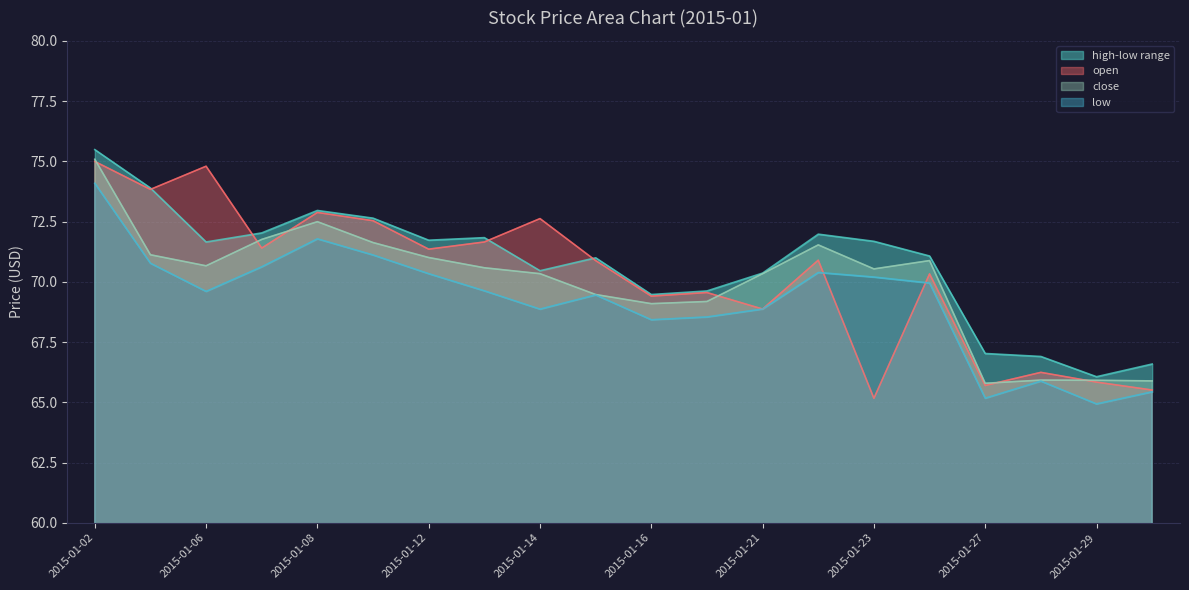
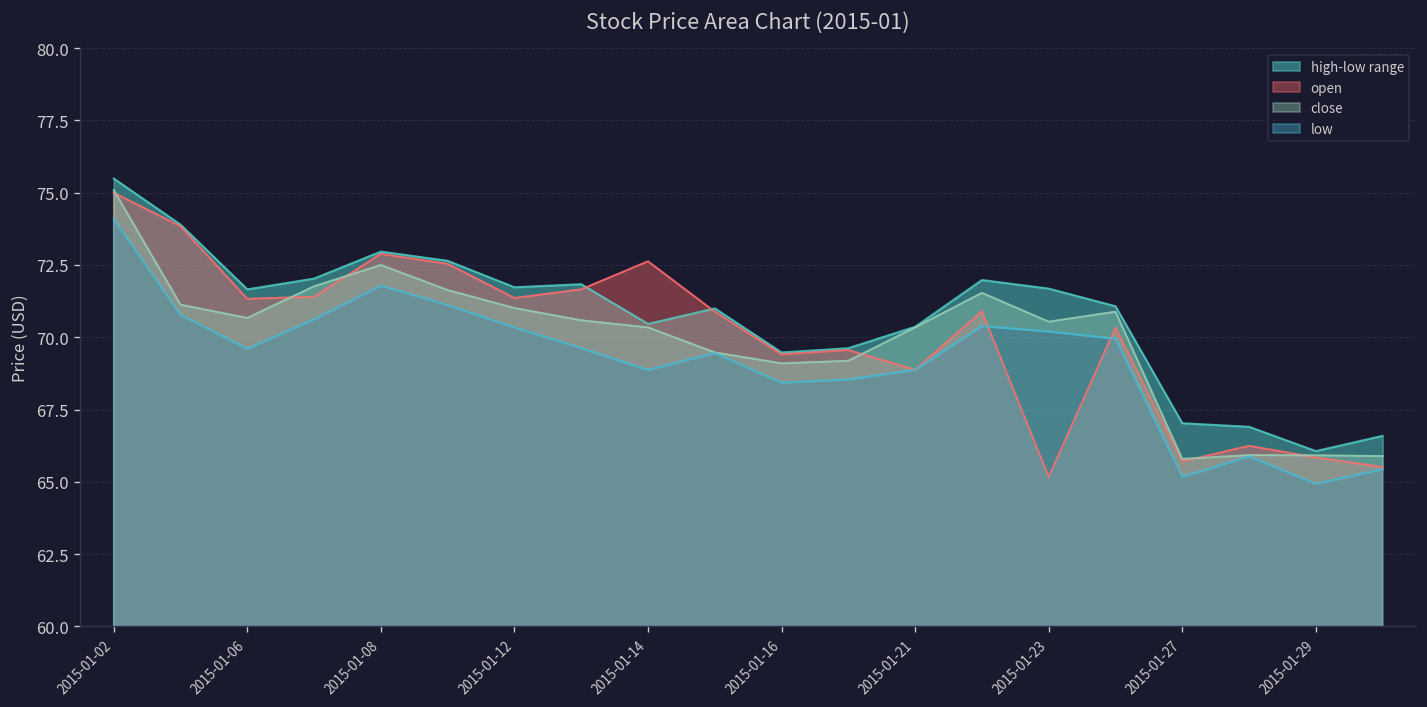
open, 2015-01-06: 74.8 -> 71.3
